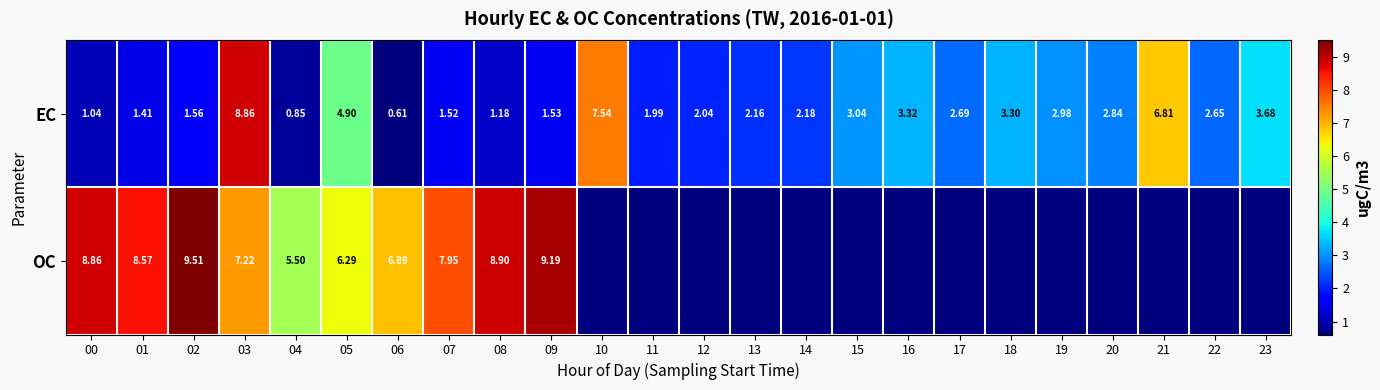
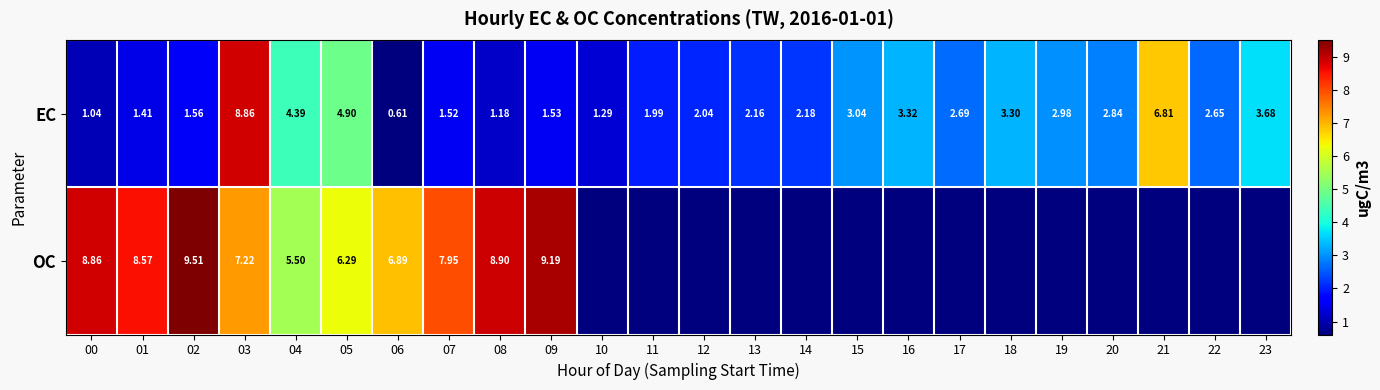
EC, 04: 0.85 -> 4.39
EC, 10: 7.54 -> 1.29
